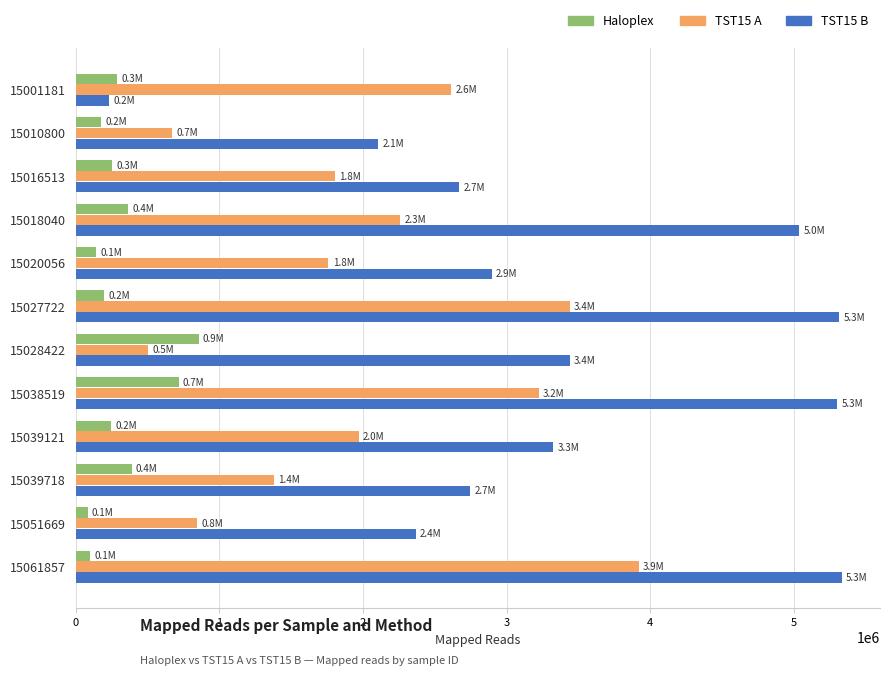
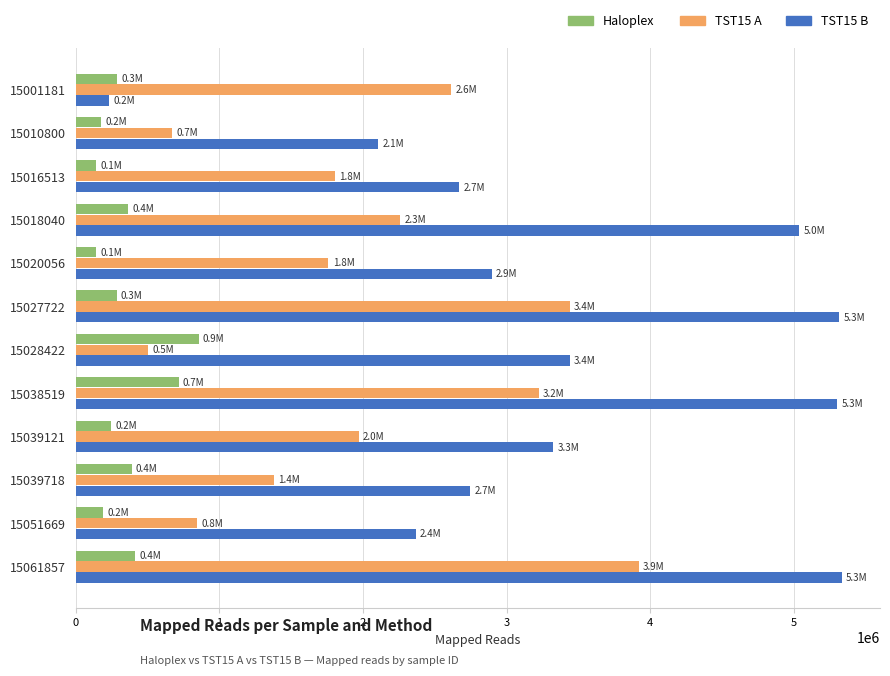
Haloplex, 15016513: 0.3M -> 0.1M
Haloplex, 15027722: 0.2M -> 0.3M
Haloplex, 15051669: 0.1M -> 0.2M
Haloplex, 15061857: 0.1M -> 0.4M
